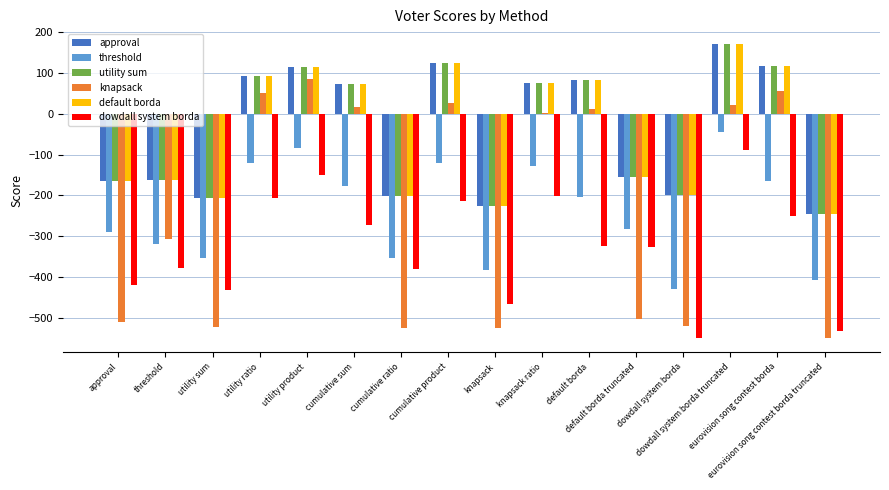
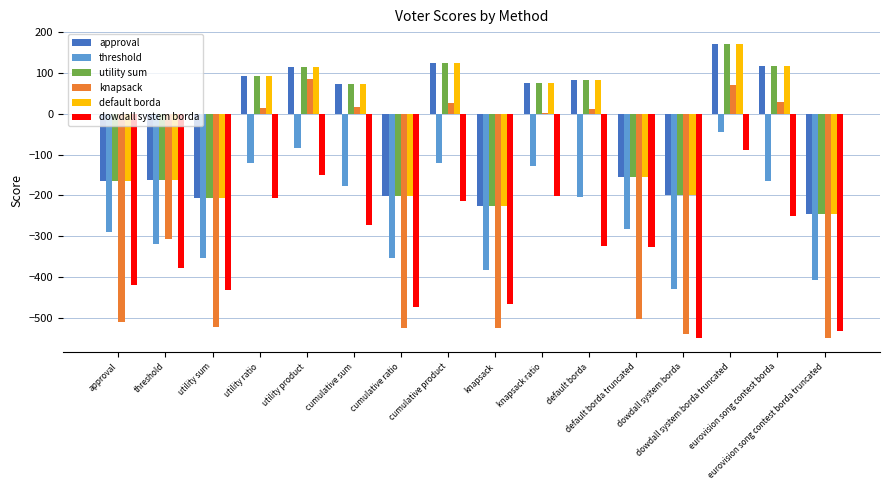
knapsack, utility ratio: 50 -> 20
dowdall system borda, cumulative ratio: -380 -> -470
knapsack, dowdall system borda: -520 -> -540
knapsack, dowdall system borda truncated: 20 -> 70
knapsack, eurovision song contest borda: 60 -> 30
